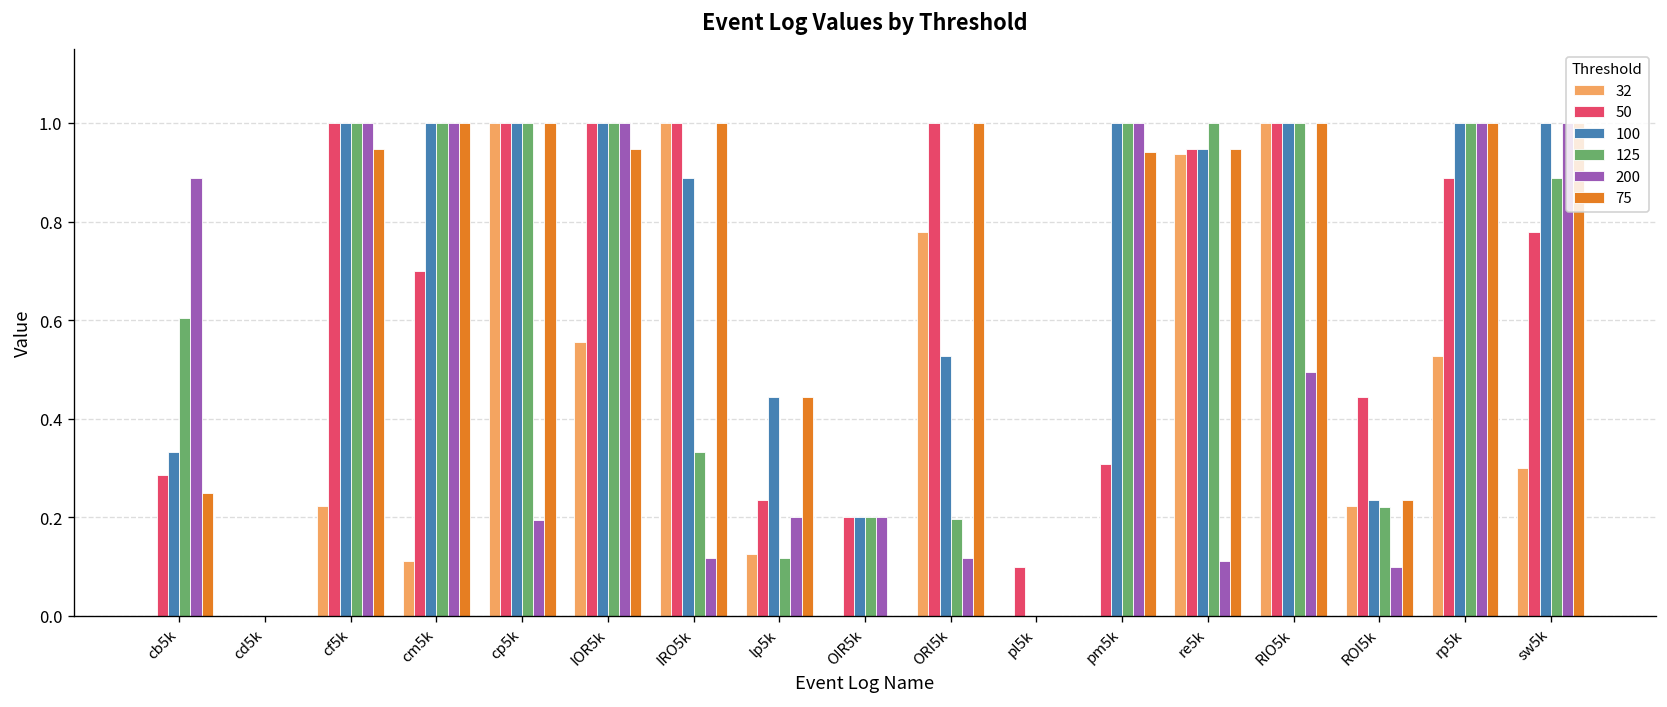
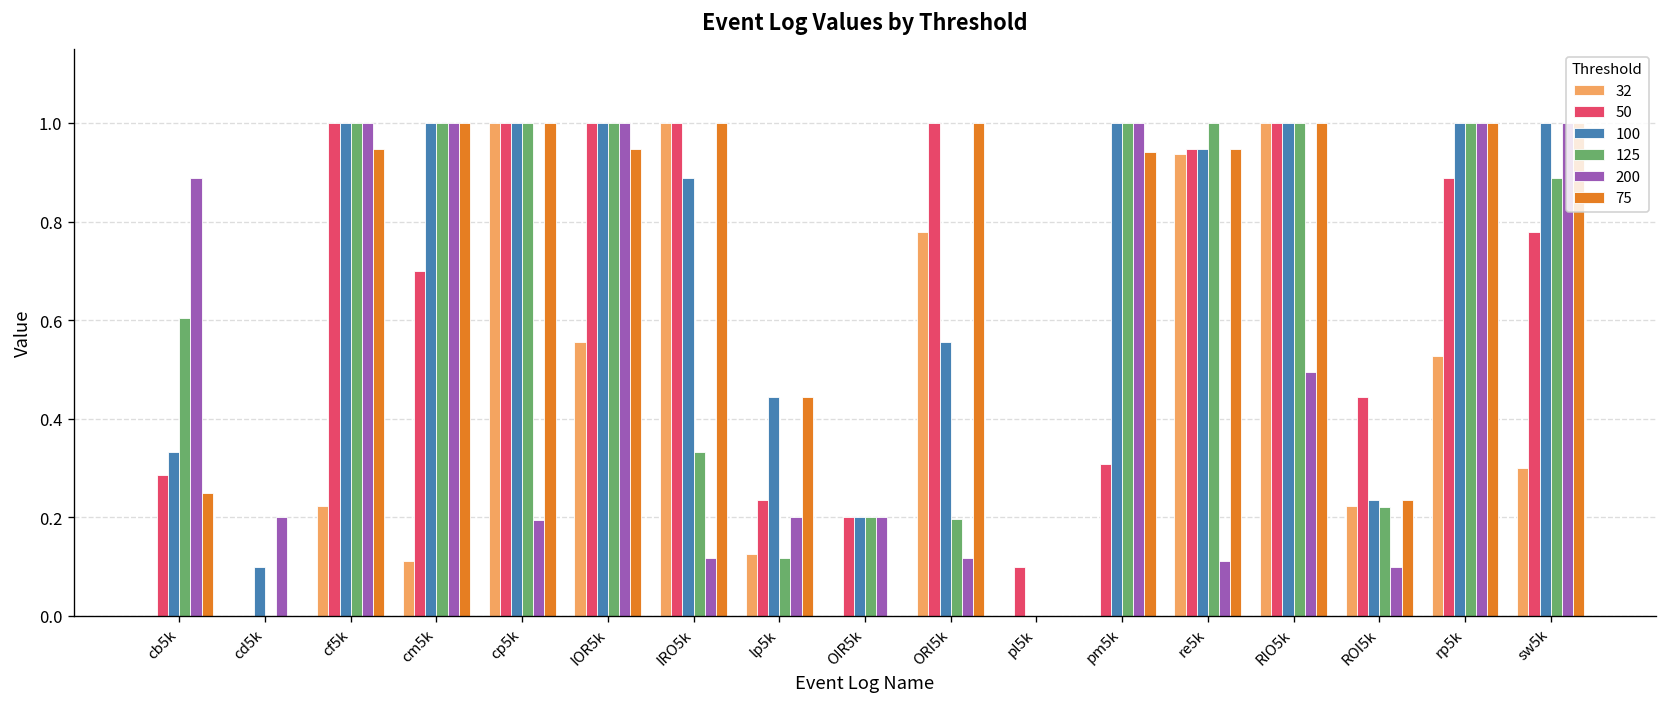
100, cd5k: 0.0 -> 0.1
200, cd5k: 0.0 -> 0.2
100, ORI5k: 0.53 -> 0.56
